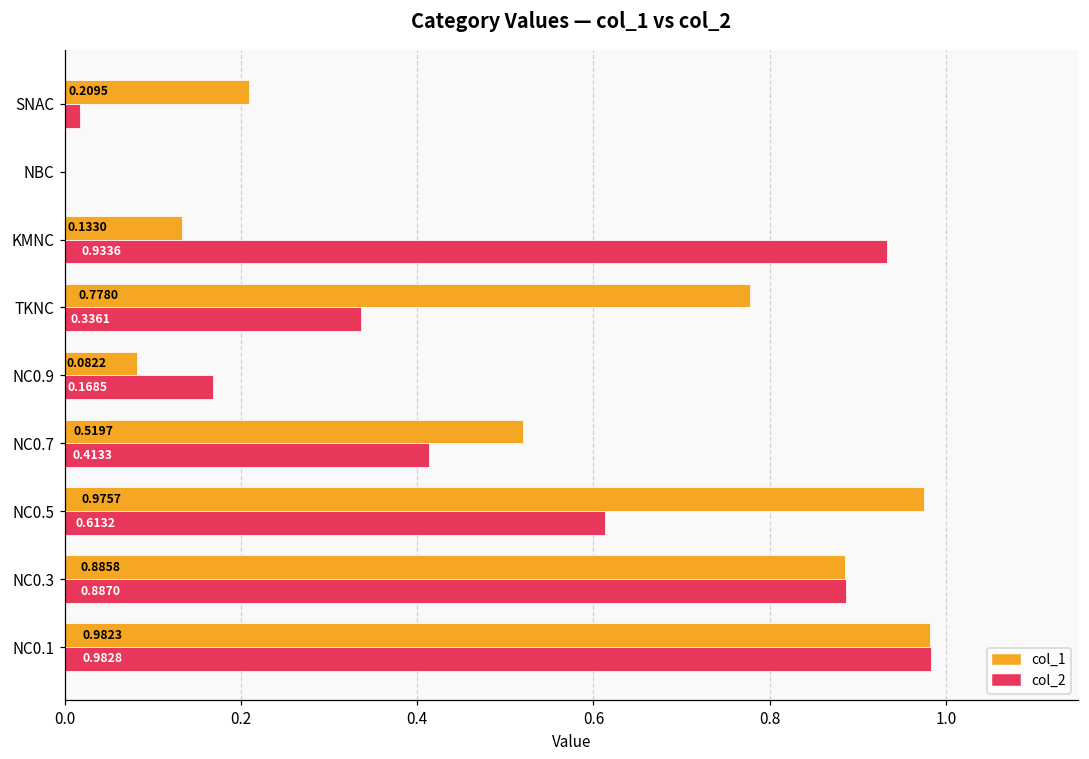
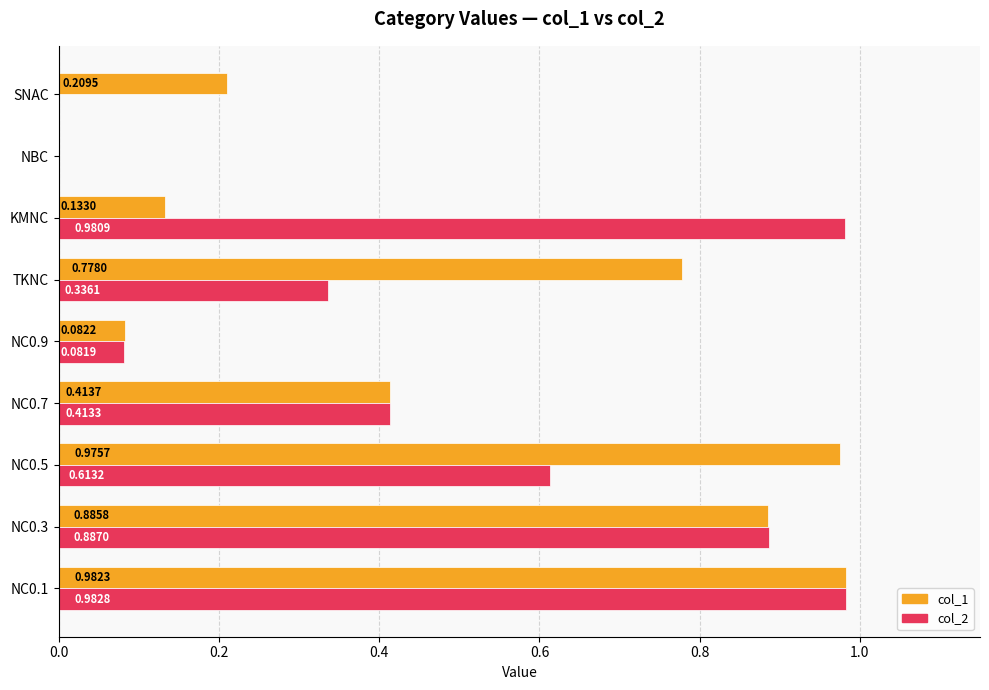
col_2, SNAC: 0.02 -> 0.00
col_2, KMNC: 0.9336 -> 0.9809
col_2, NC0.9: 0.1685 -> 0.0819
col_1, NC0.7: 0.5197 -> 0.4137
